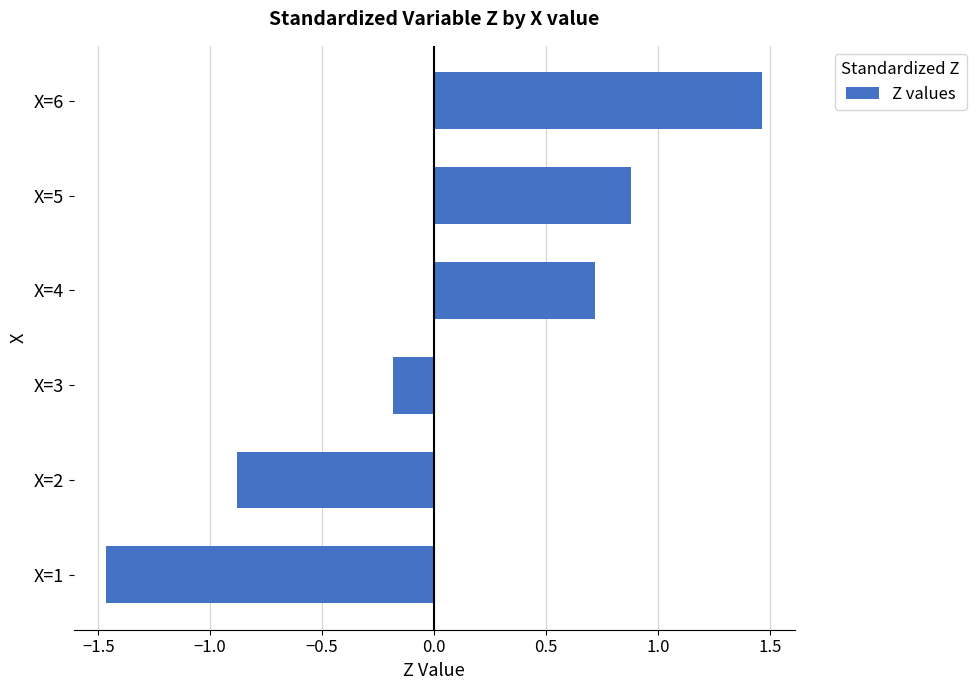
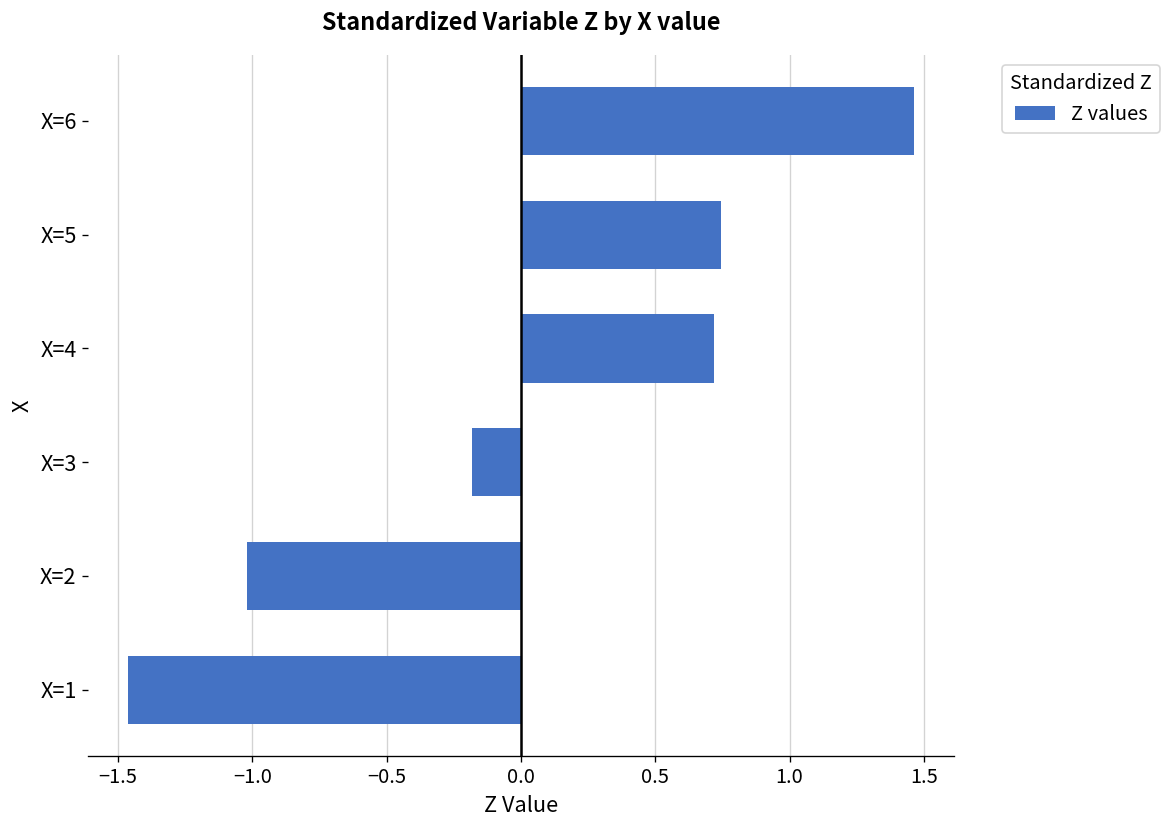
X=5: 0.88 -> 0.75
X=2: -0.88 -> -1.02
